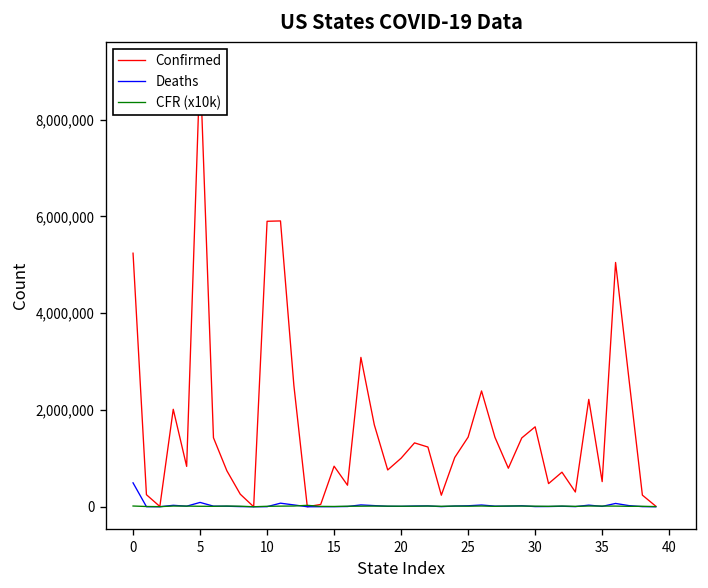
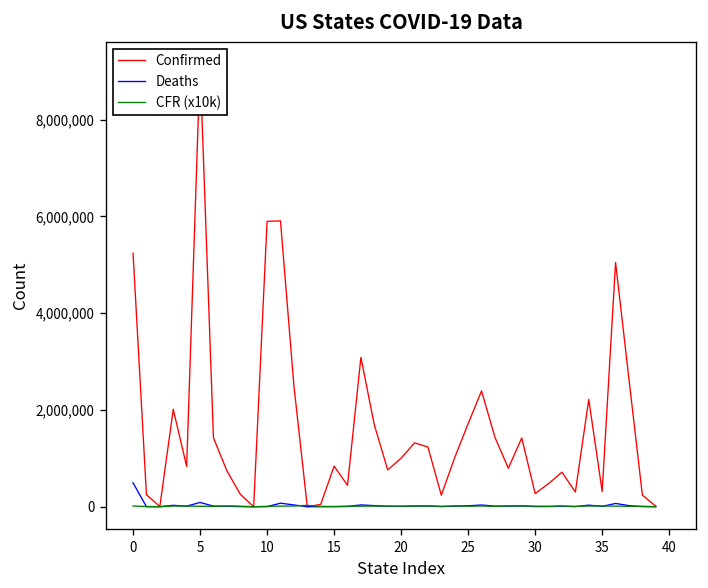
Confirmed, 25: 1,400,000 -> 1,700,000
Confirmed, 30: 1,700,000 -> 300,000
Confirmed, 35: 500,000 -> 300,000
